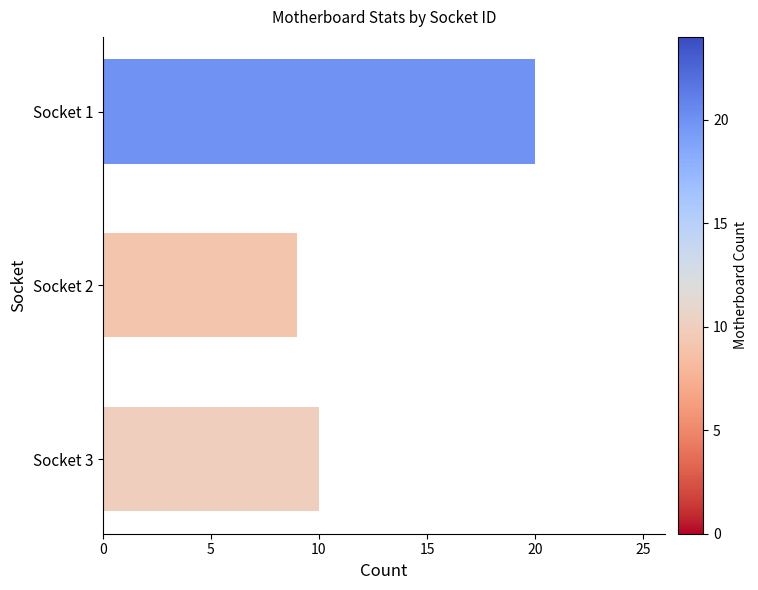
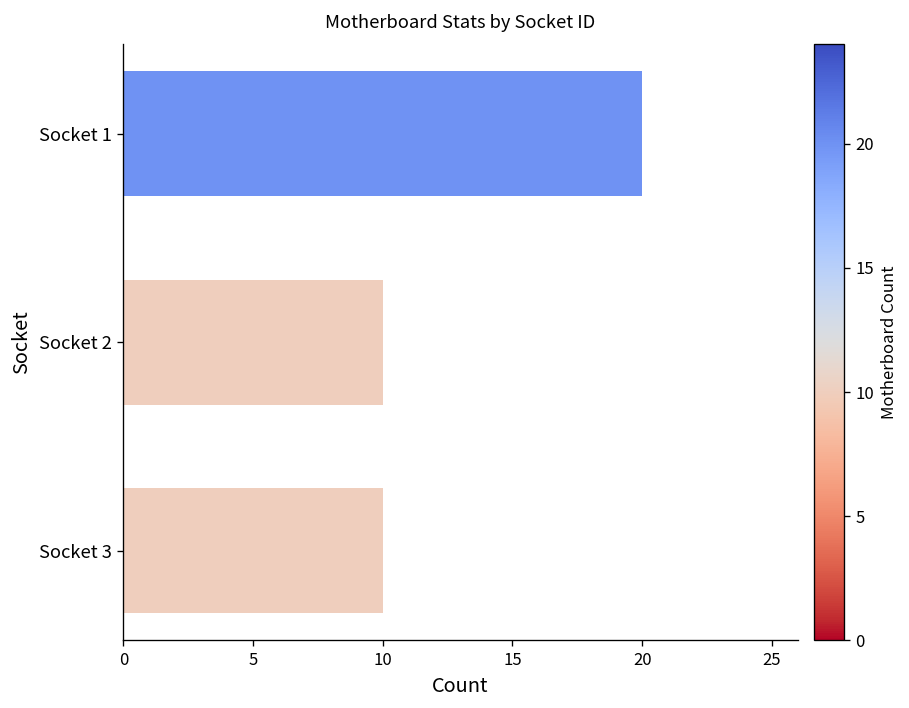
Socket 2: 9 -> 10
